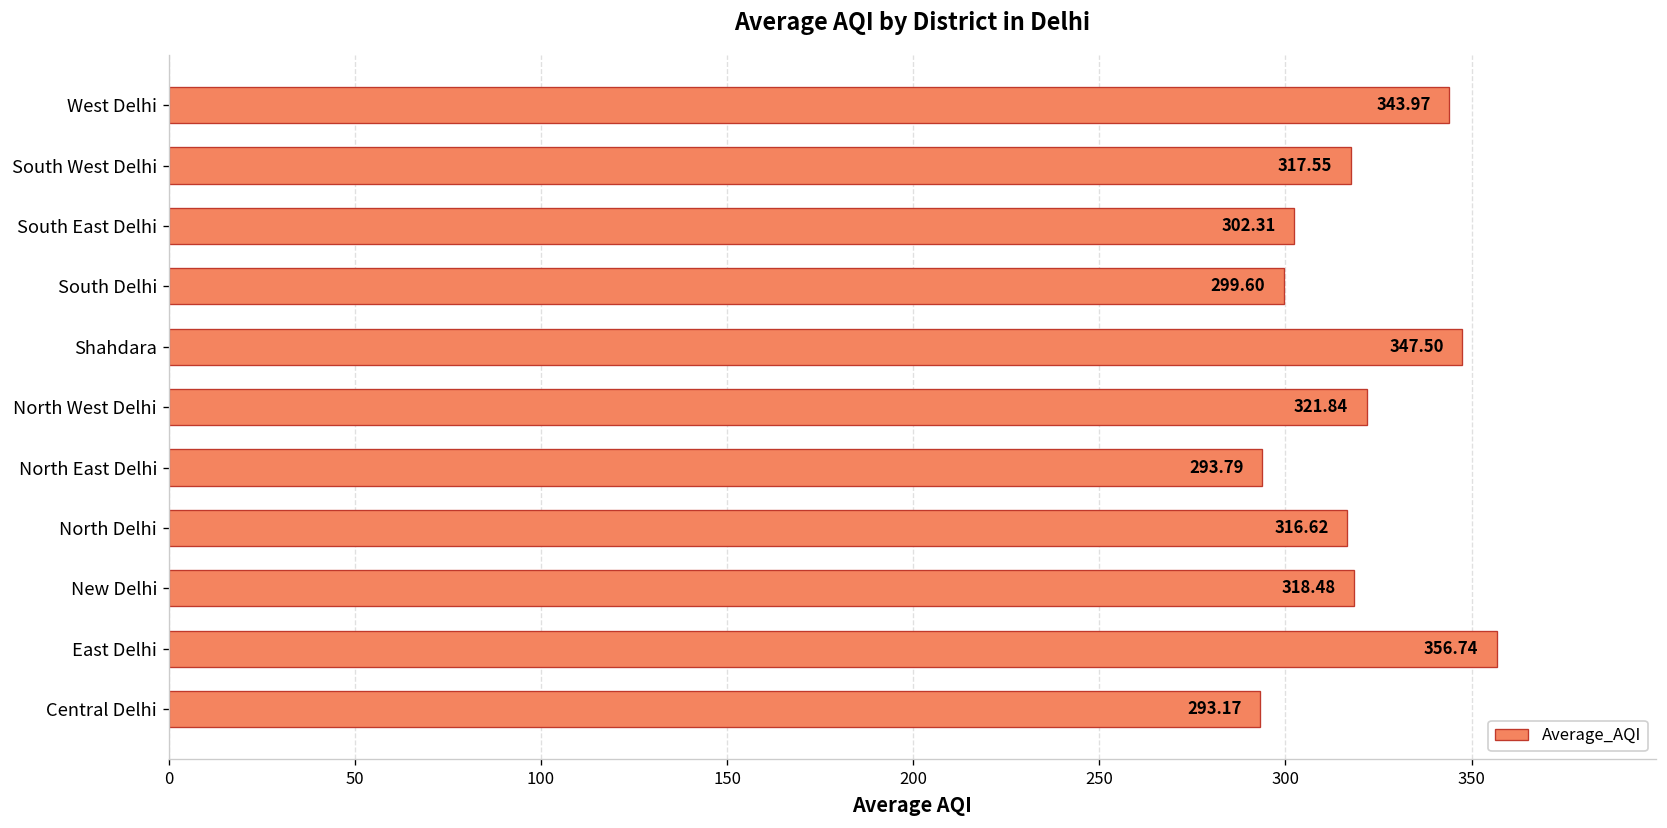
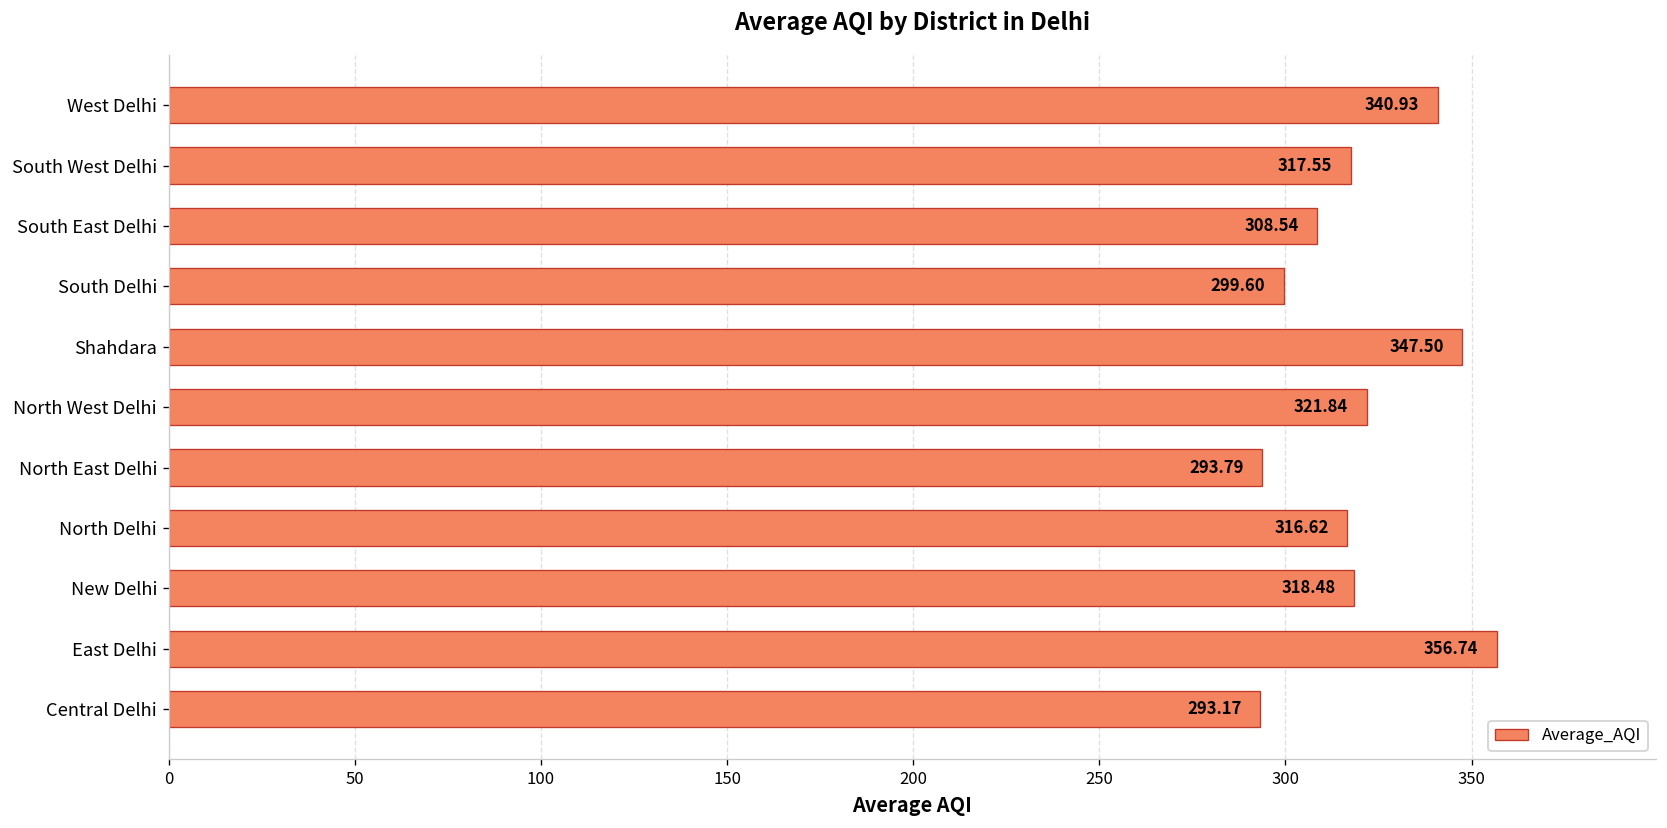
West Delhi: 343.97 -> 340.93
South East Delhi: 302.31 -> 308.54
